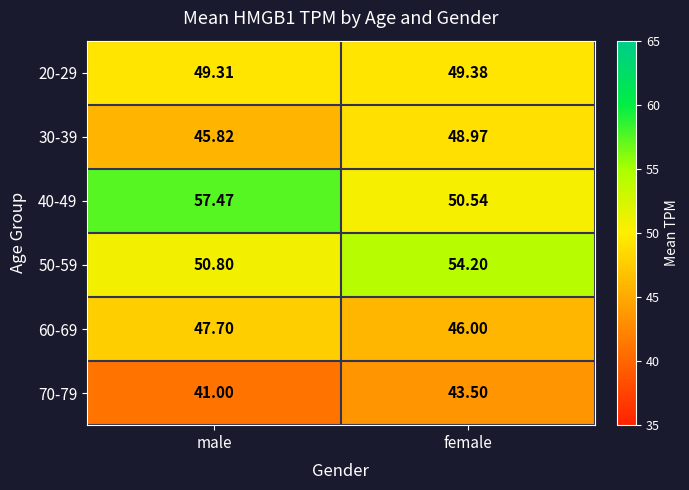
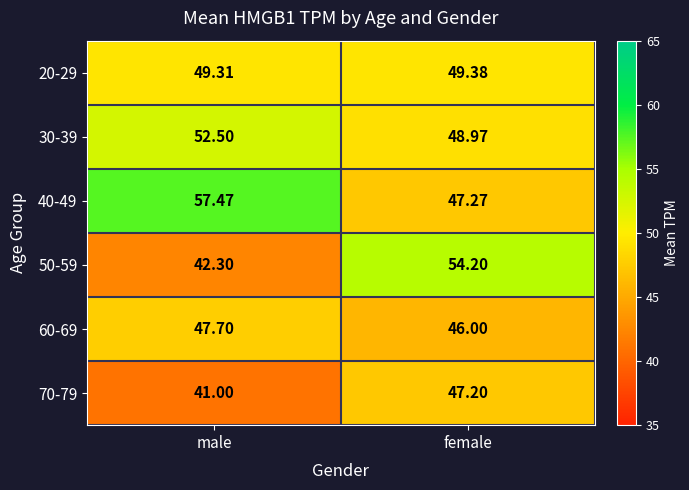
30-39, male: 45.82 -> 52.50
40-49, female: 50.54 -> 47.27
50-59, male: 50.80 -> 42.30
70-79, female: 43.50 -> 47.20
